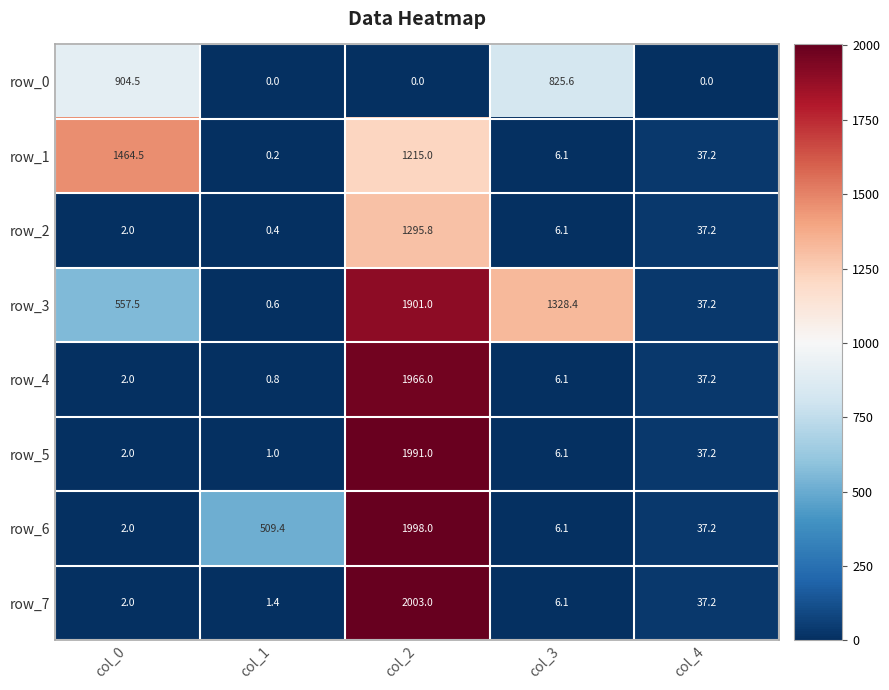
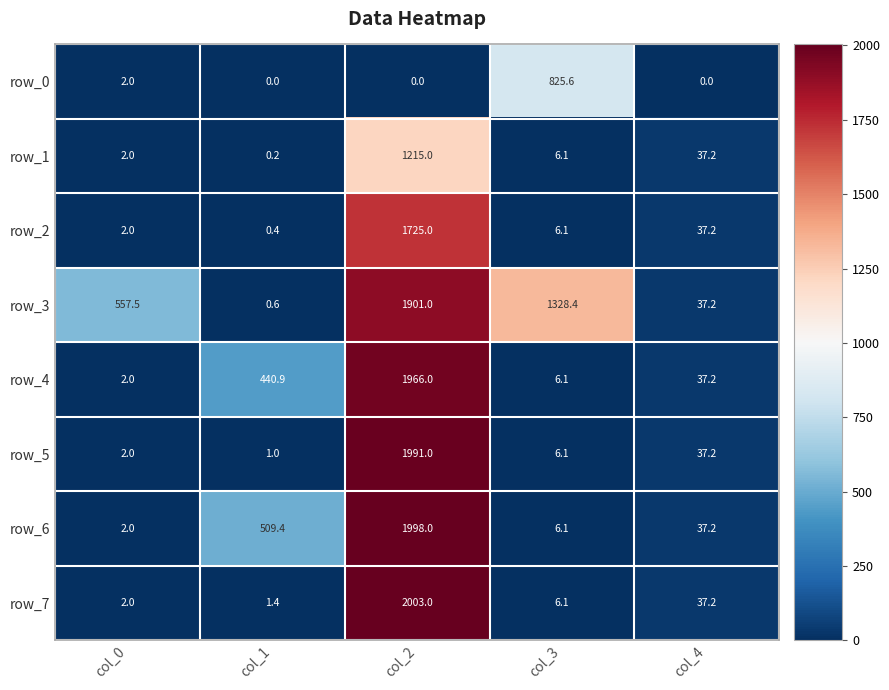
row_0, col_0: 904.5 -> 2.0
row_1, col_0: 1464.5 -> 2.0
row_2, col_2: 1295.8 -> 1725.0
row_4, col_1: 0.8 -> 440.9
